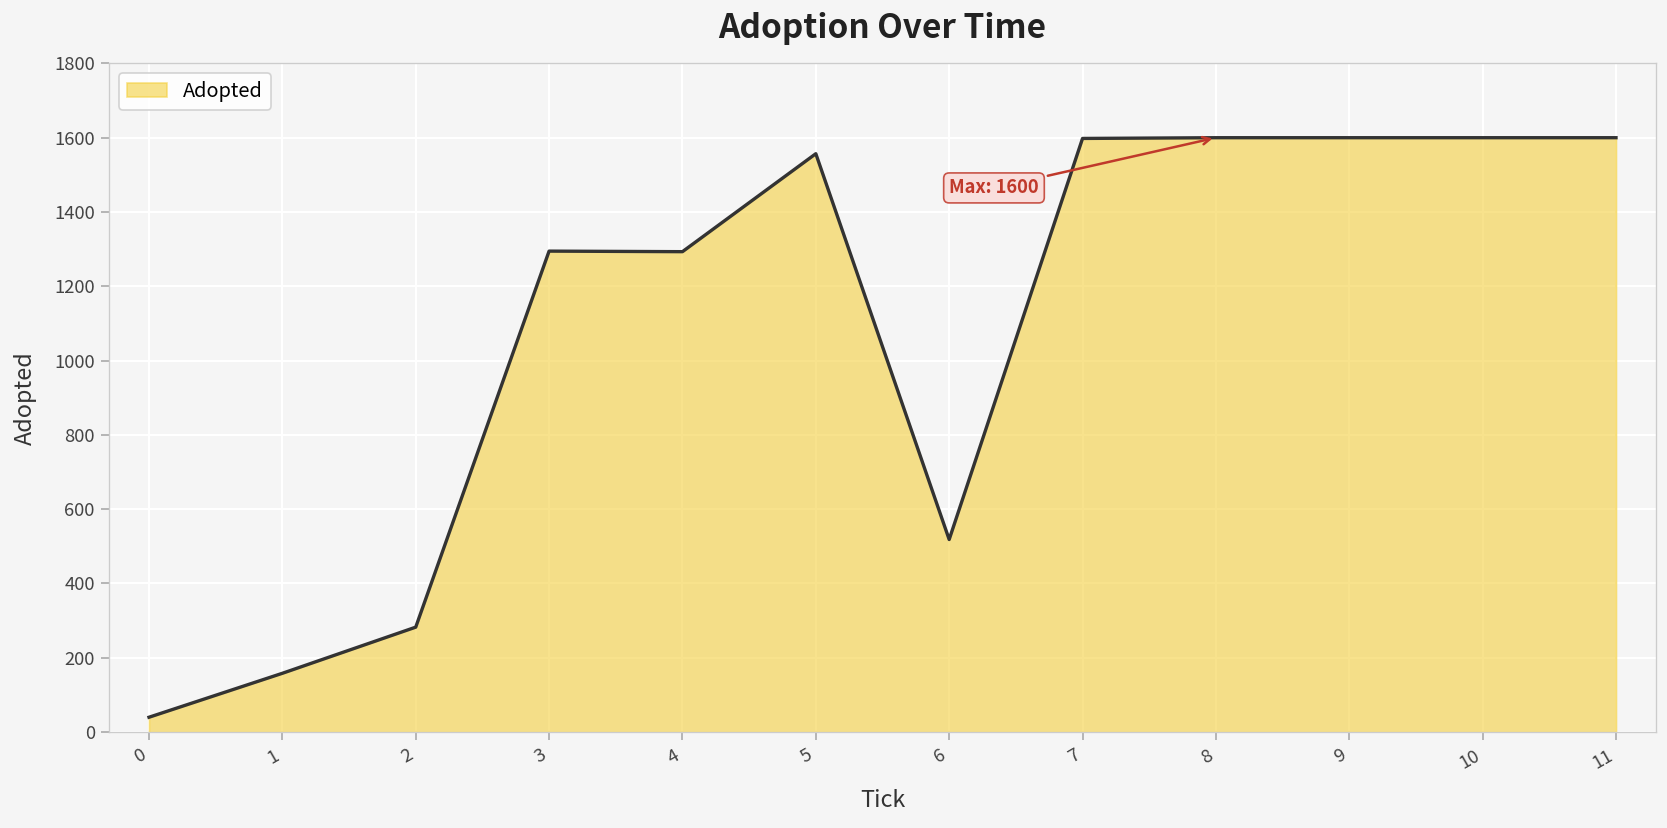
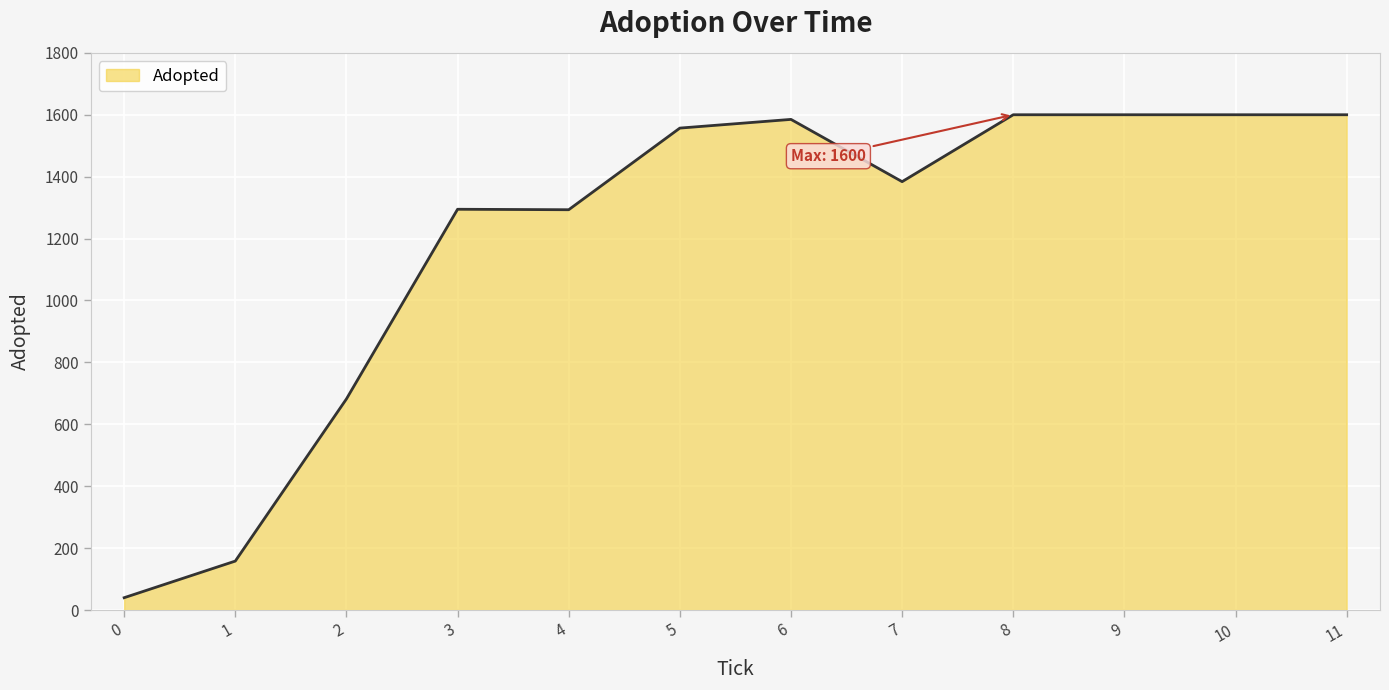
2: 280 -> 680
6: 520 -> 1590
7: 1600 -> 1380
